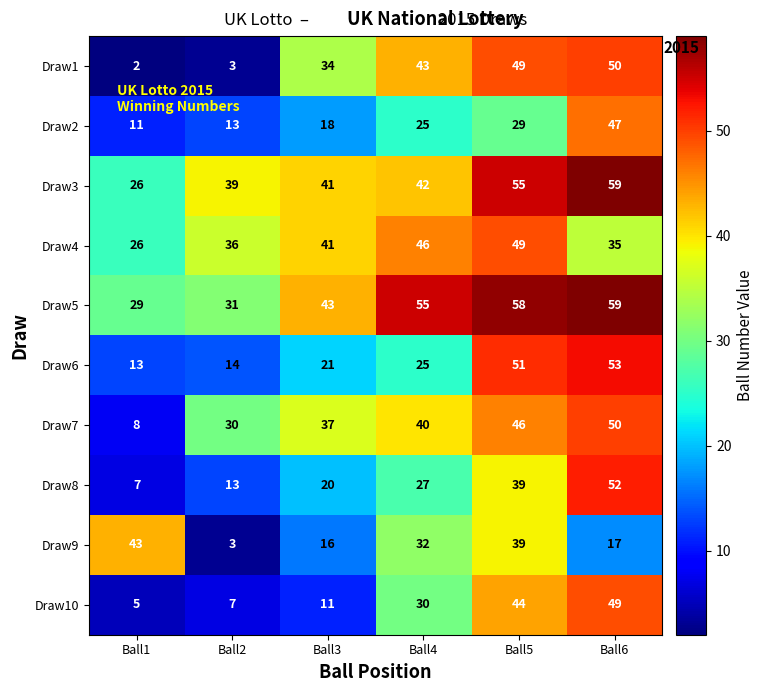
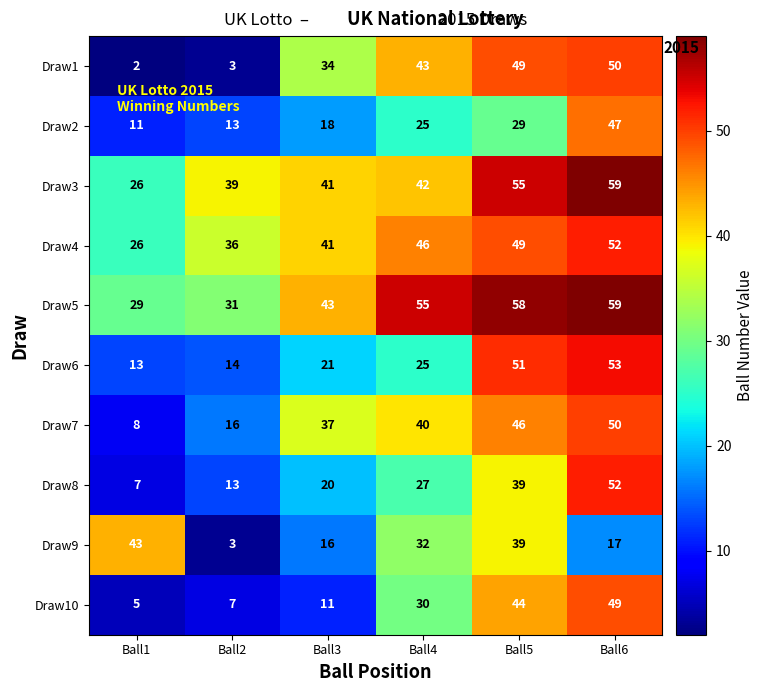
Draw4, Ball6: 35 -> 52
Draw7, Ball2: 30 -> 16
